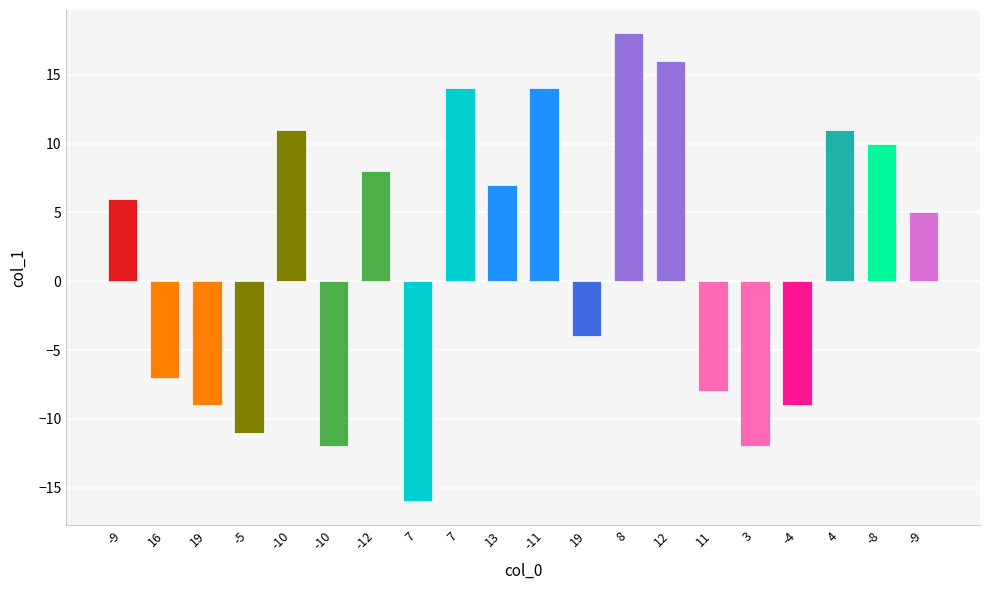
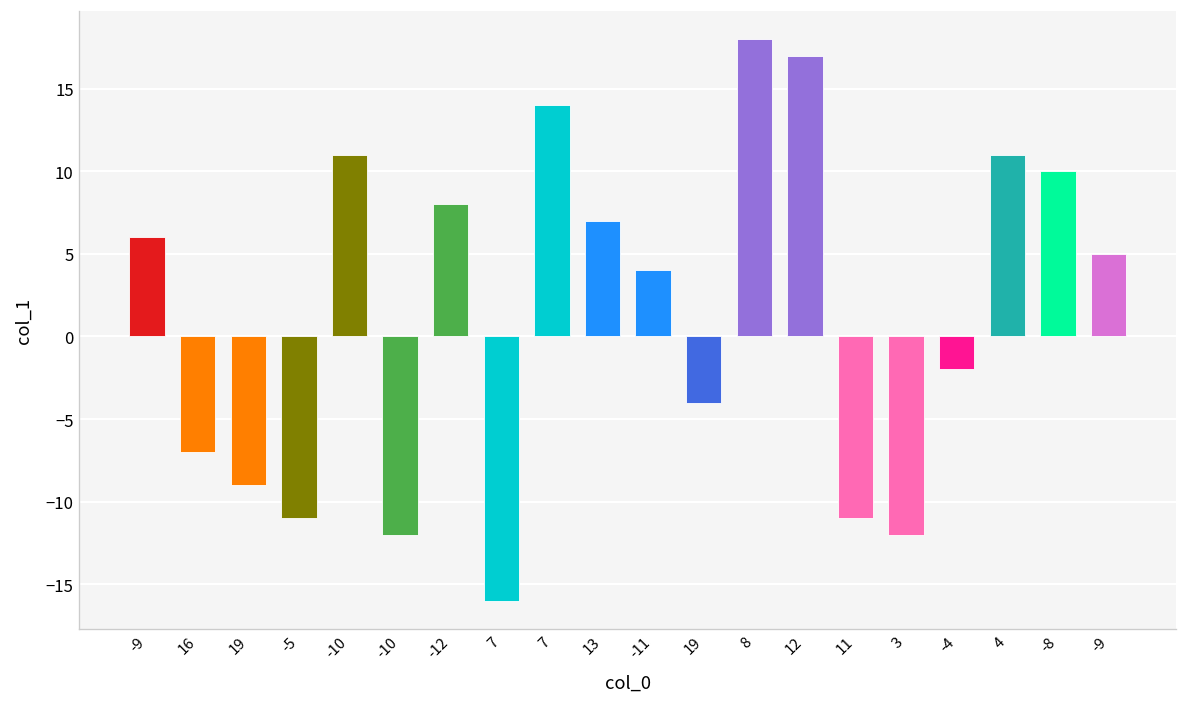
-11: 14 -> 4
12: 16 -> 17
11: -8 -> -11
-4: -9 -> -2
